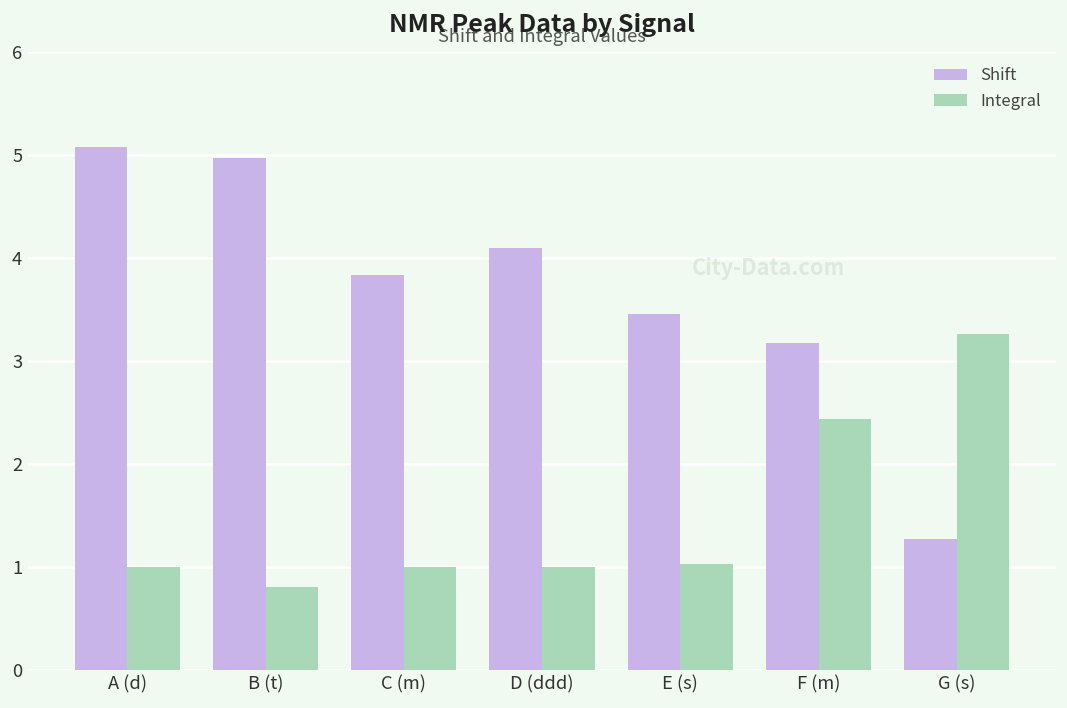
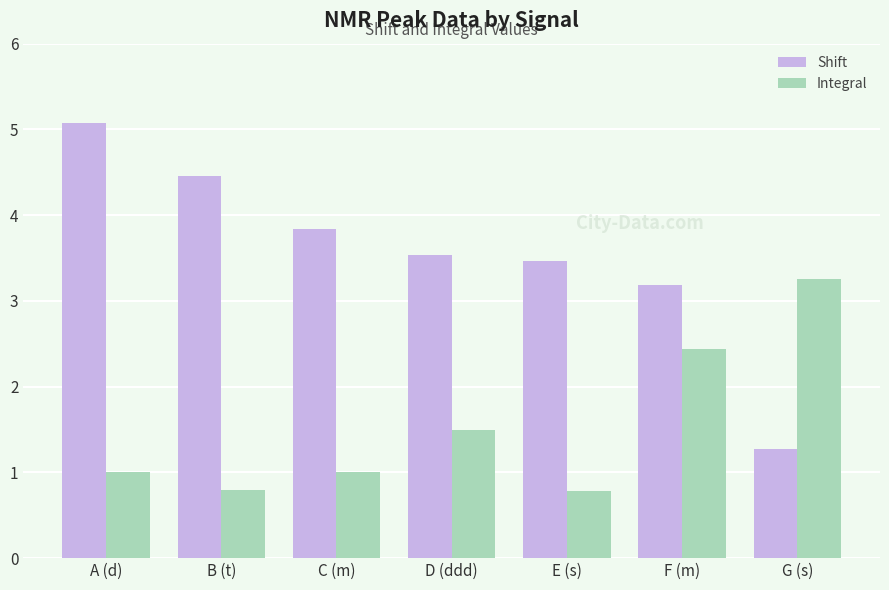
Shift, B (t): 5.0 -> 4.5
Shift, D (ddd): 4.1 -> 3.5
Integral, D (ddd): 1.0 -> 1.5
Integral, E (s): 1.0 -> 0.8
